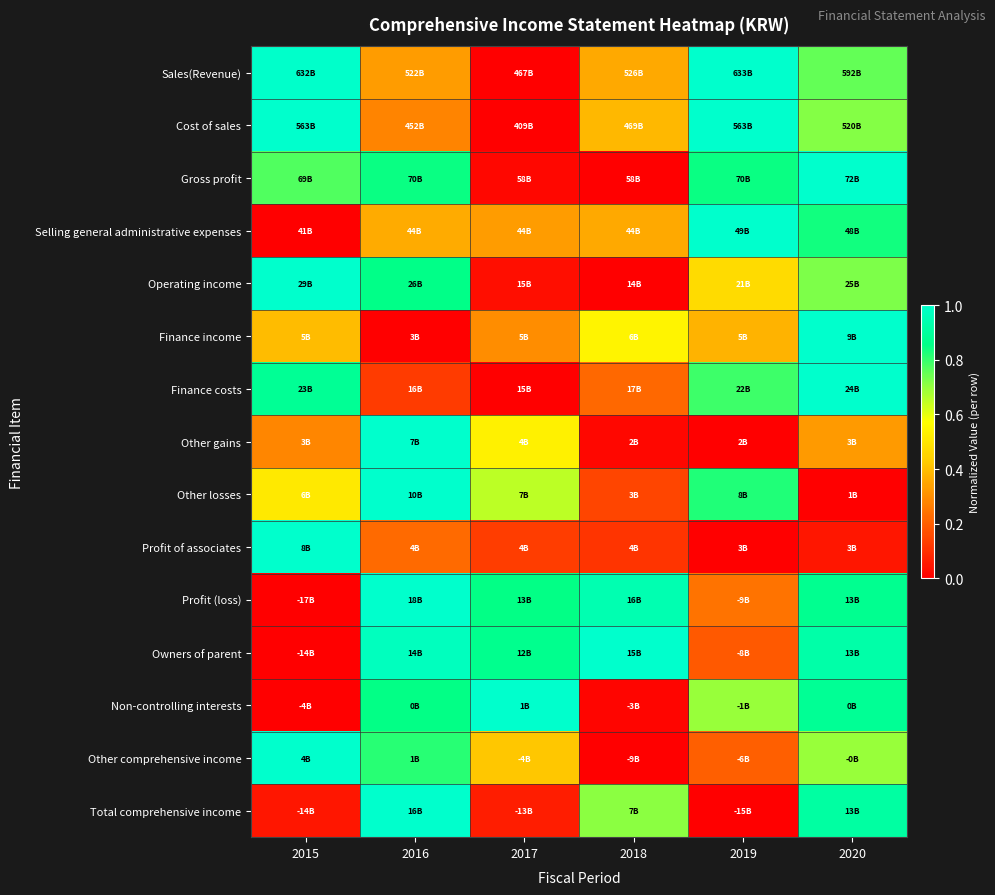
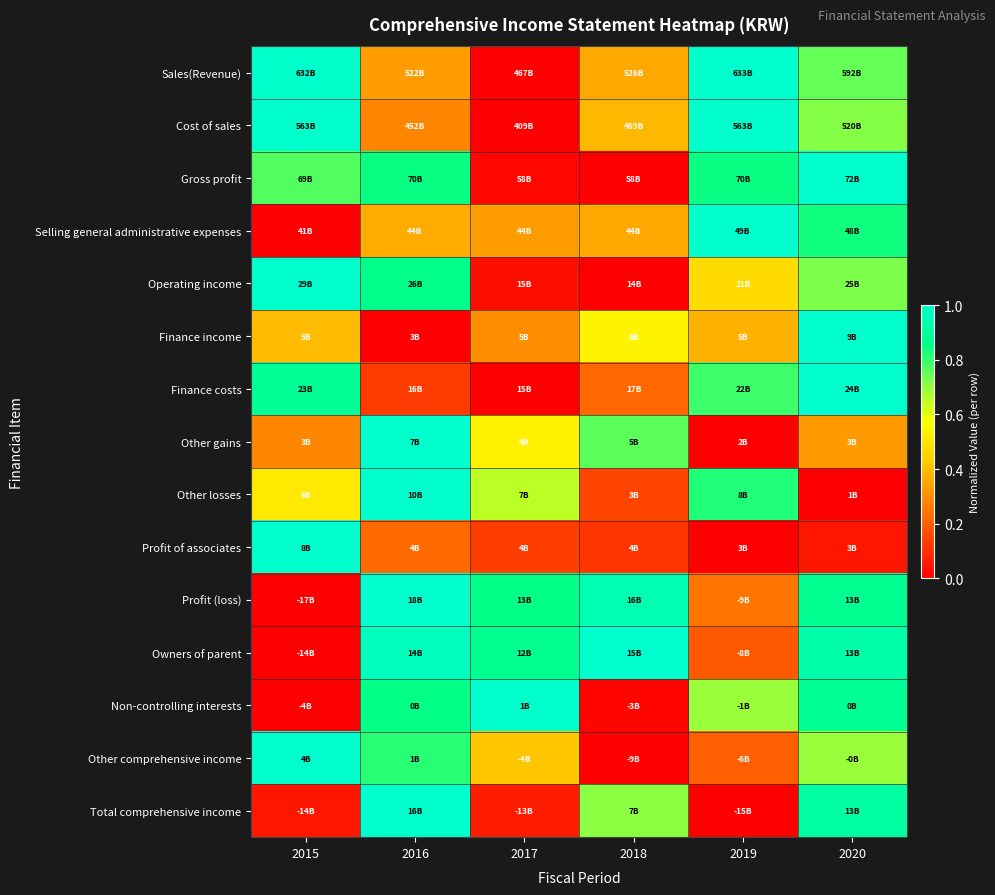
Other gains, 2018: 2B -> 5B
